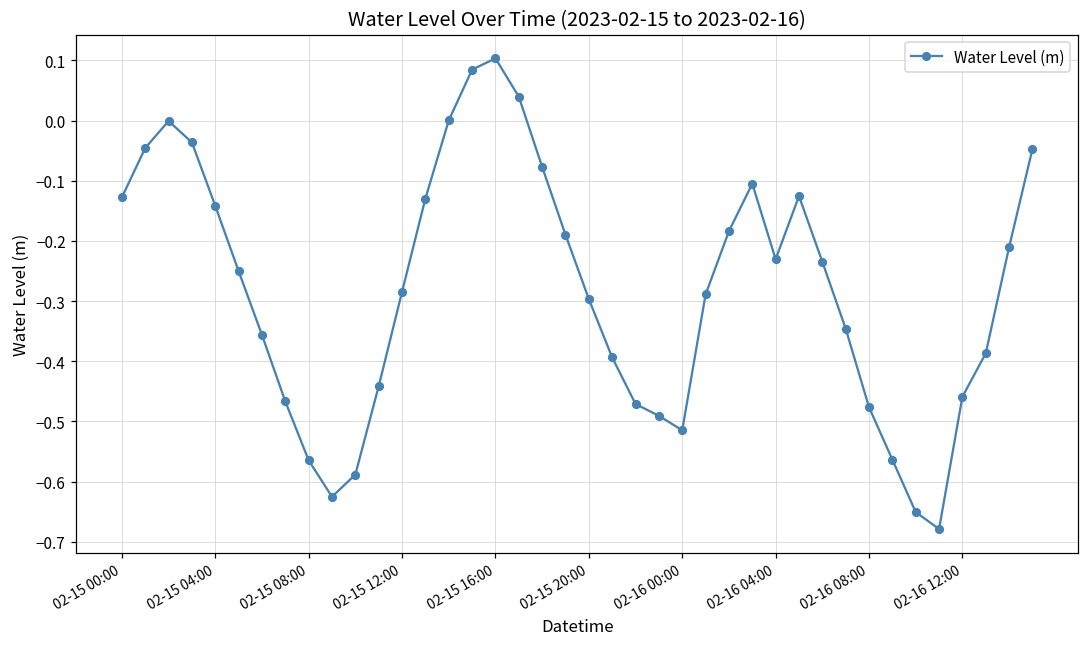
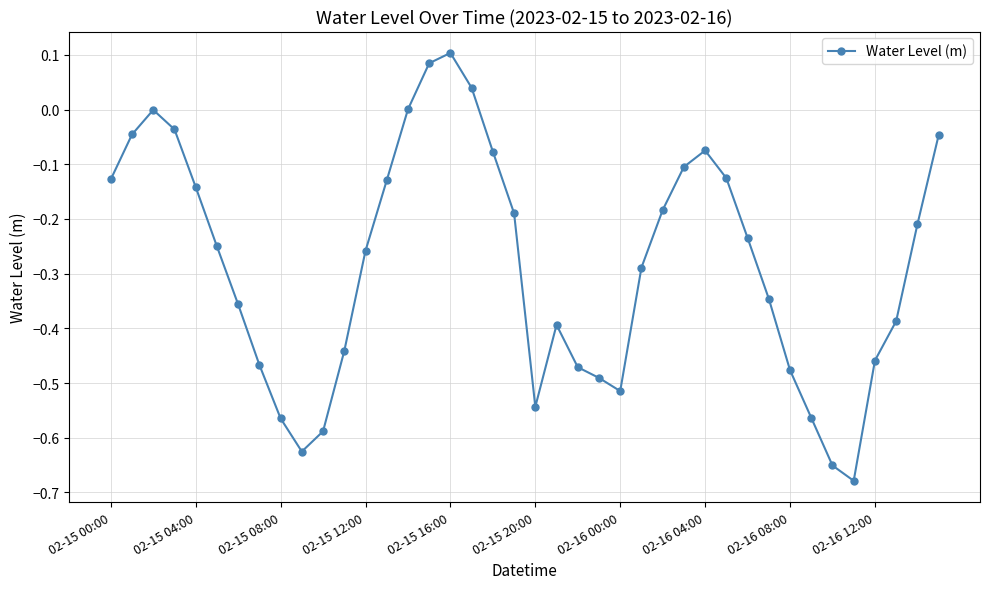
02-15 12:00: -0.28 -> -0.26
02-15 20:00: -0.30 -> -0.54
02-16 04:00: -0.23 -> -0.07
